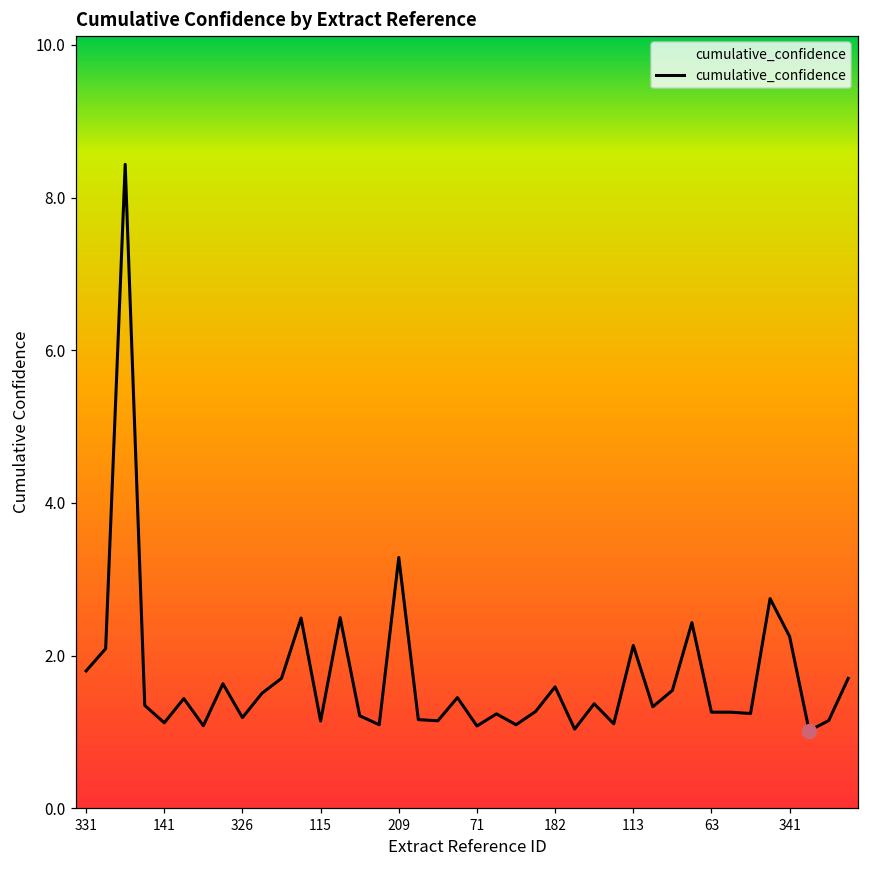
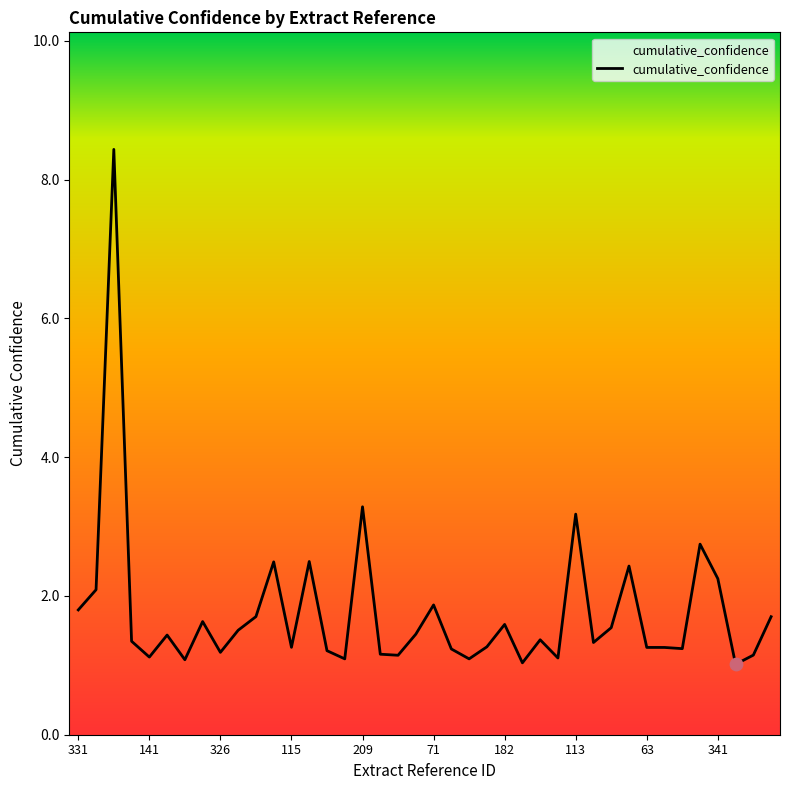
cumulative_confidence, 115: 1.1 -> 1.3
cumulative_confidence, 71: 1.1 -> 1.9
cumulative_confidence, 113: 2.1 -> 3.2
